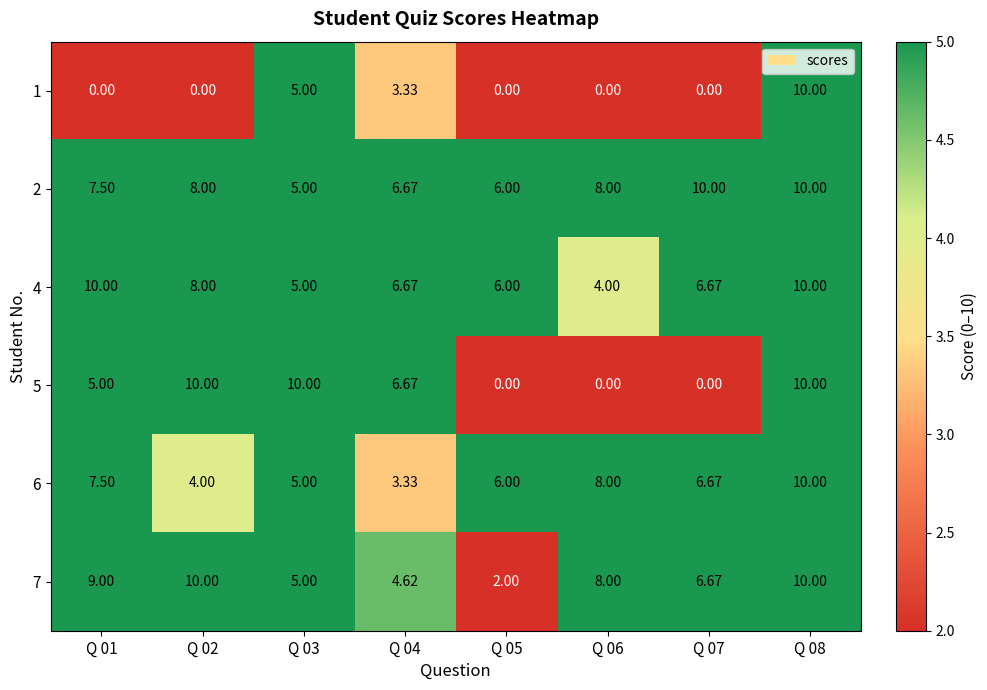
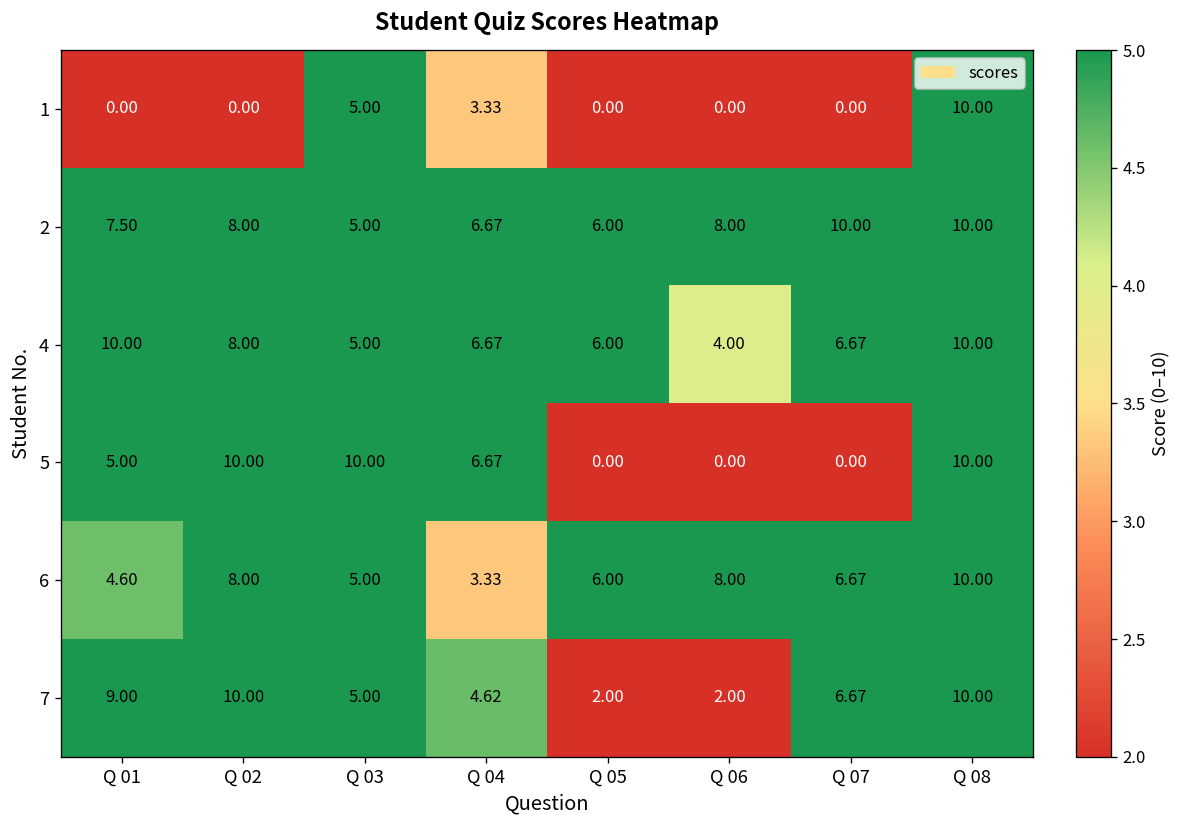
6, Q 01: 7.50 -> 4.60
6, Q 02: 4.00 -> 8.00
7, Q 06: 8.00 -> 2.00
